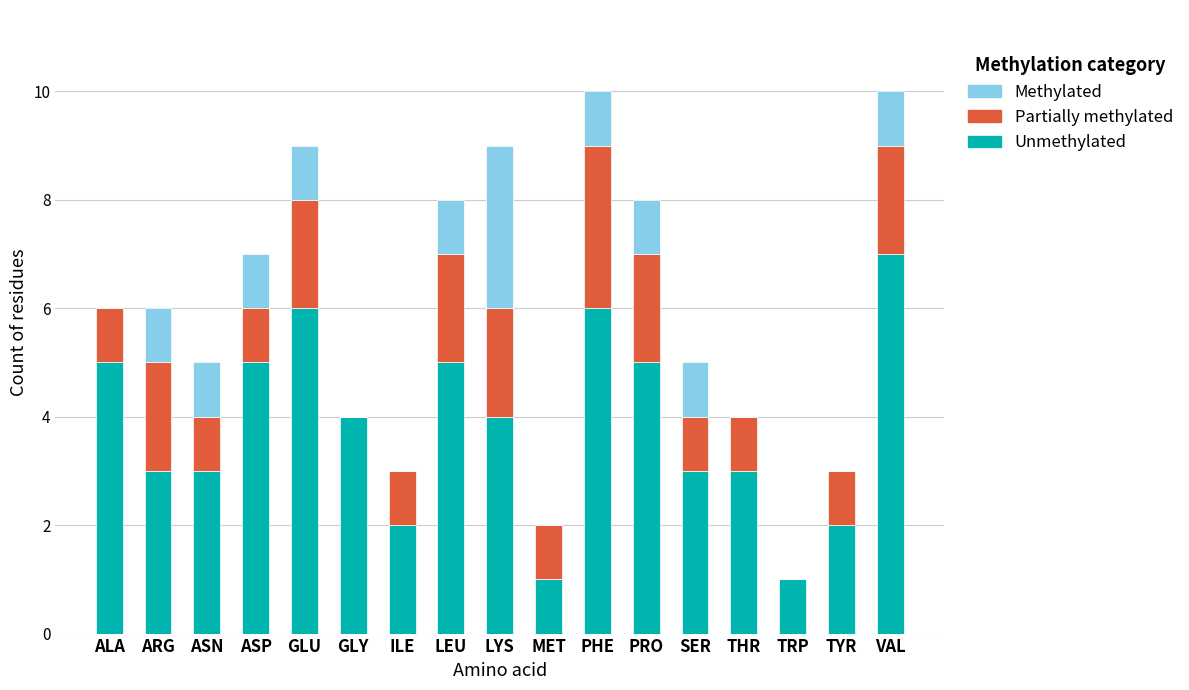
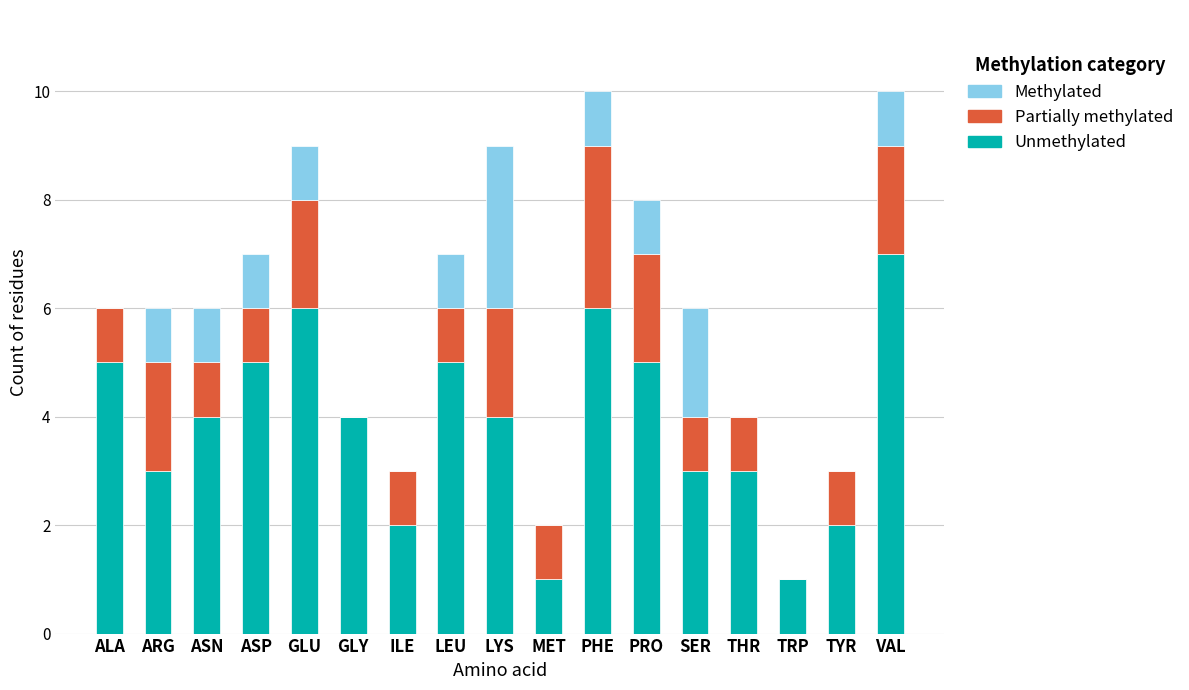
Unmethylated, ASN: 3 -> 4
Partially methylated, LEU: 2 -> 1
Methylated, SER: 1 -> 2
